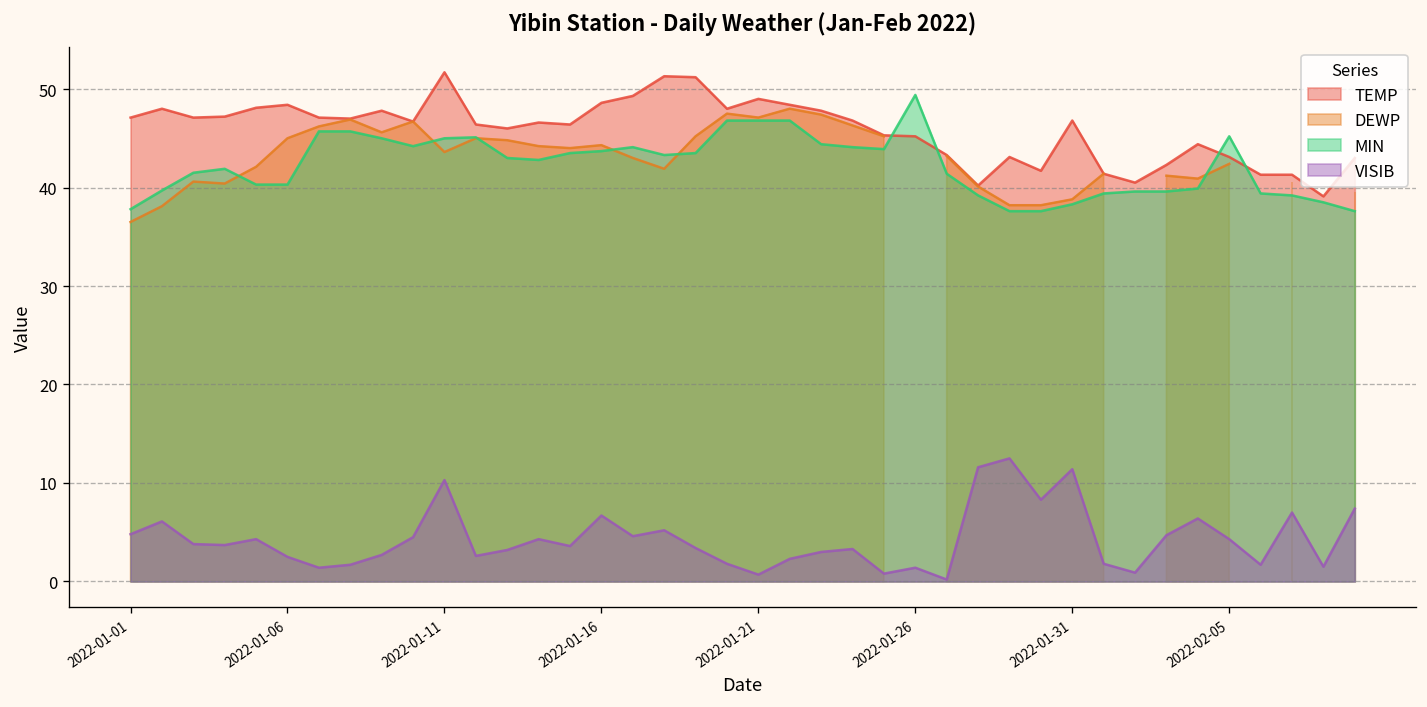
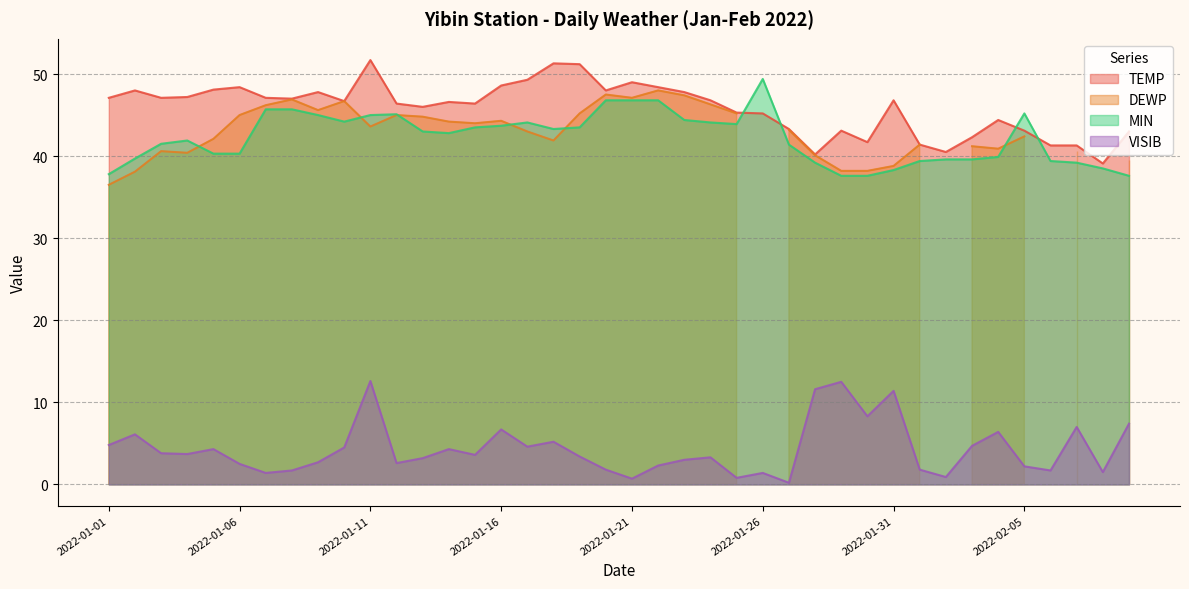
VISIB, 2022-01-11: 10 -> 13
VISIB, 2022-02-05: 4 -> 2
